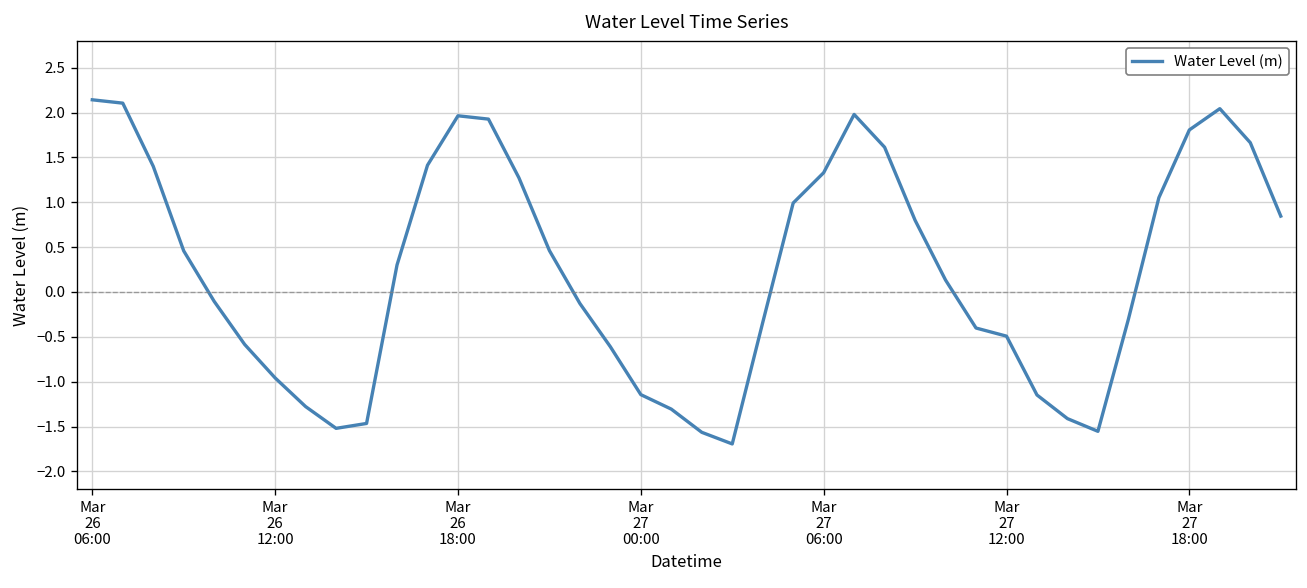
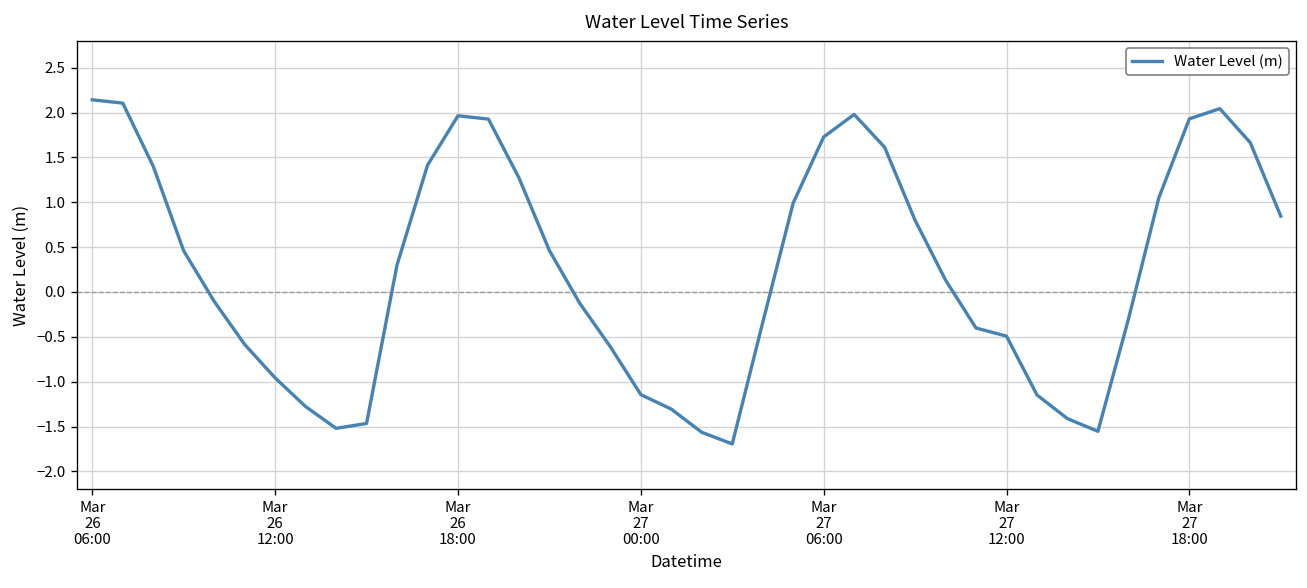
Mar 27 06:00: 1.3 -> 1.7
Mar 27 18:00: 1.8 -> 1.9
